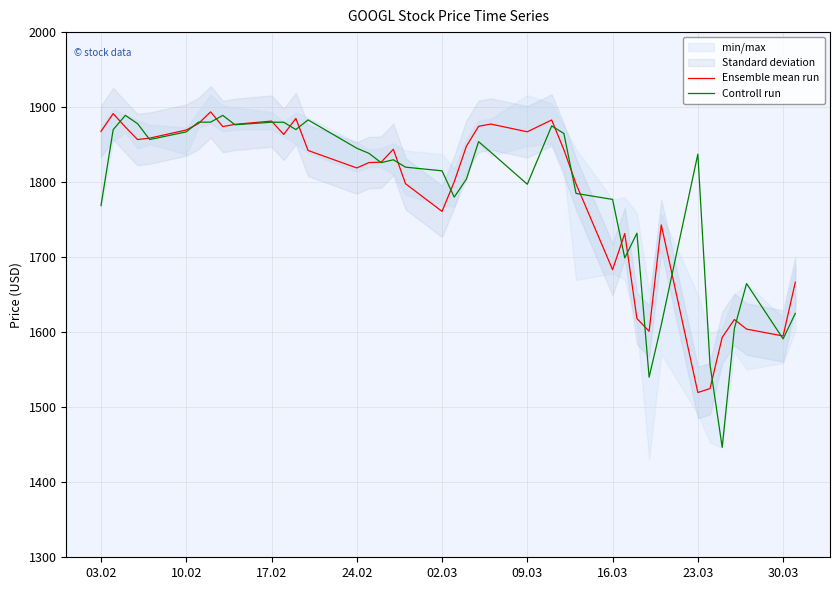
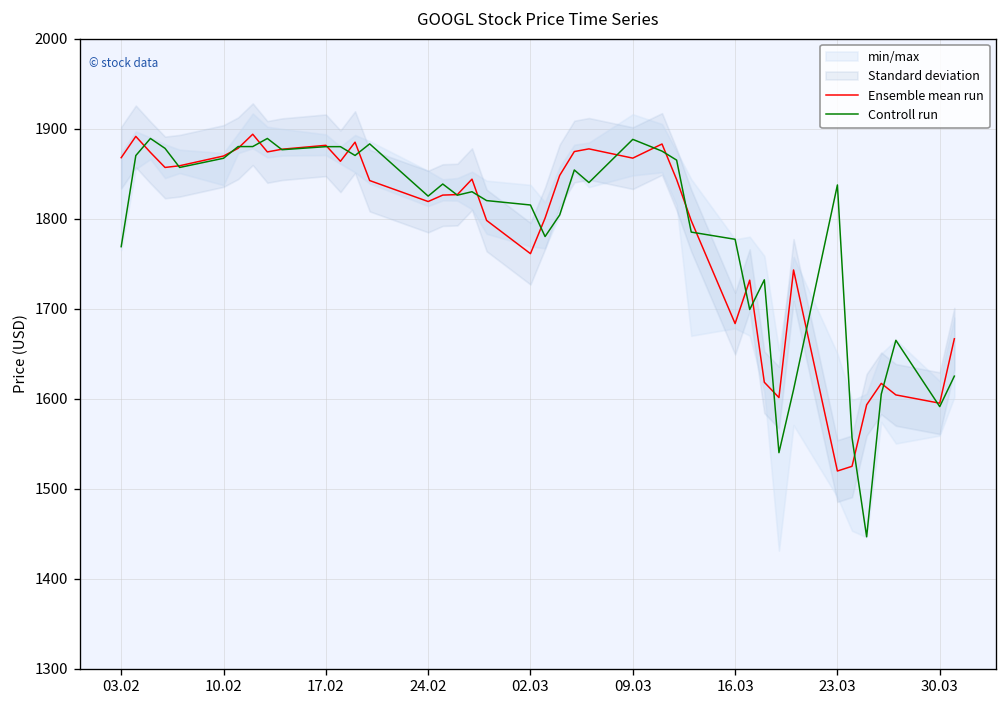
Controll run, 24.02: 1850 -> 1820
Controll run, 09.03: 1800 -> 1890
